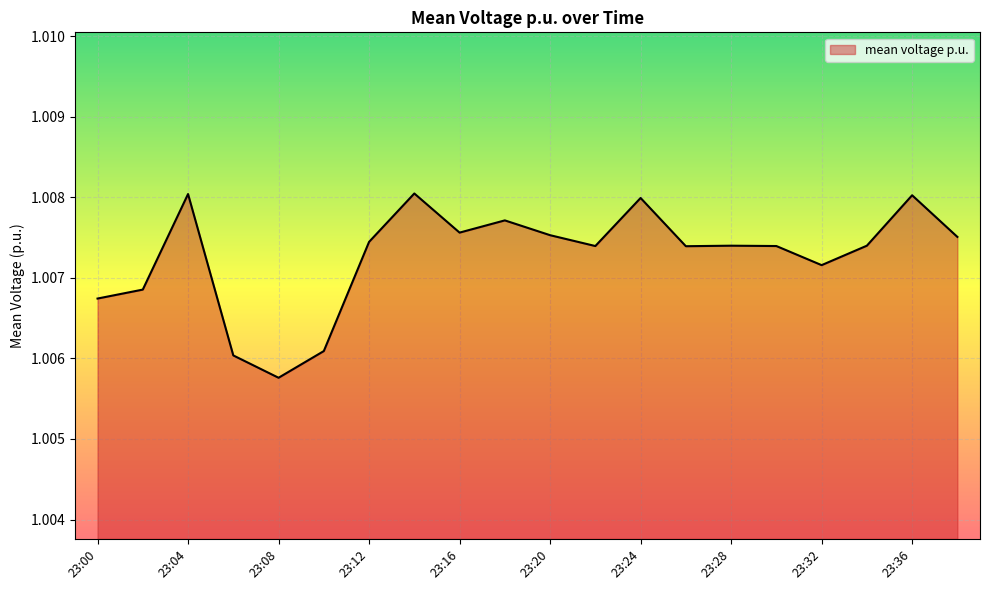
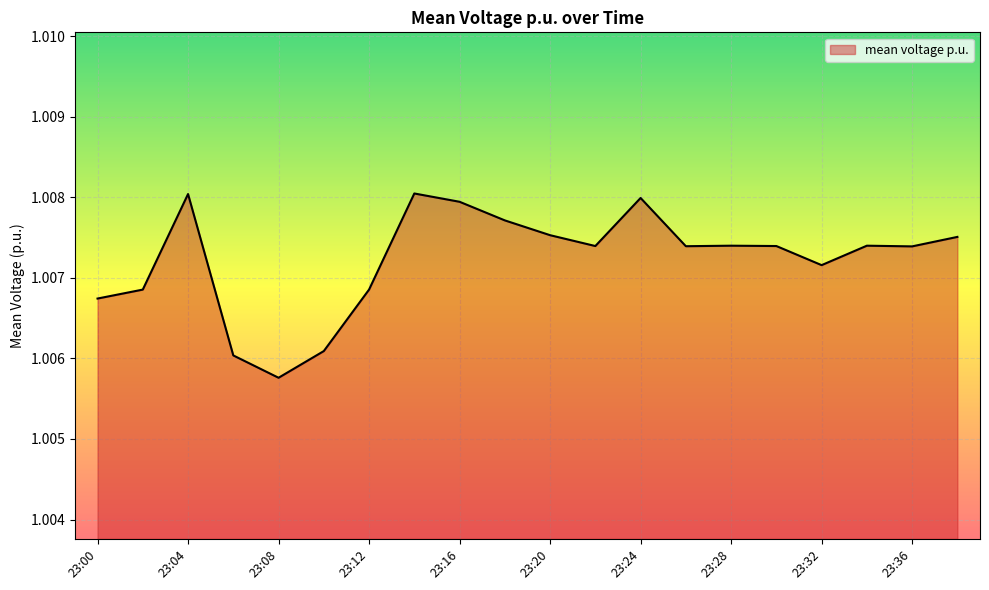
23:12: 1.0074 -> 1.0069
23:16: 1.0076 -> 1.0079
23:36: 1.0080 -> 1.0074
